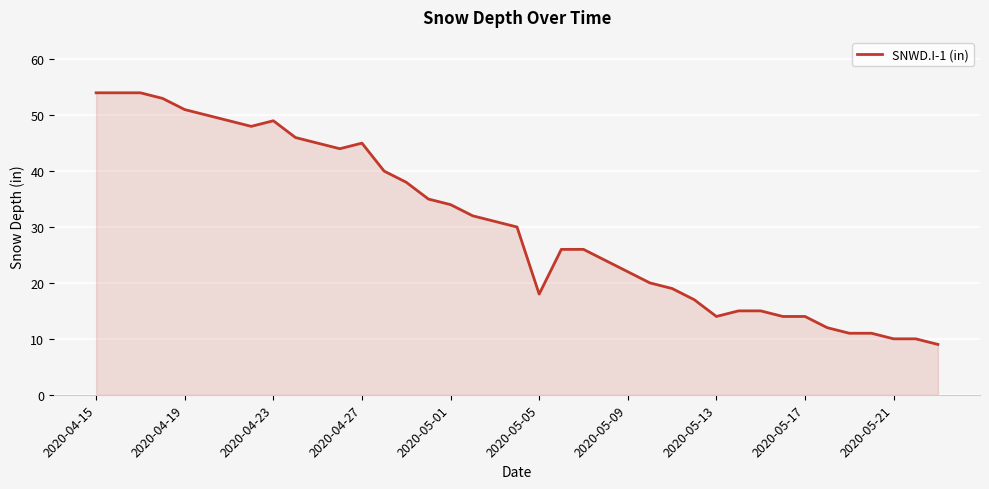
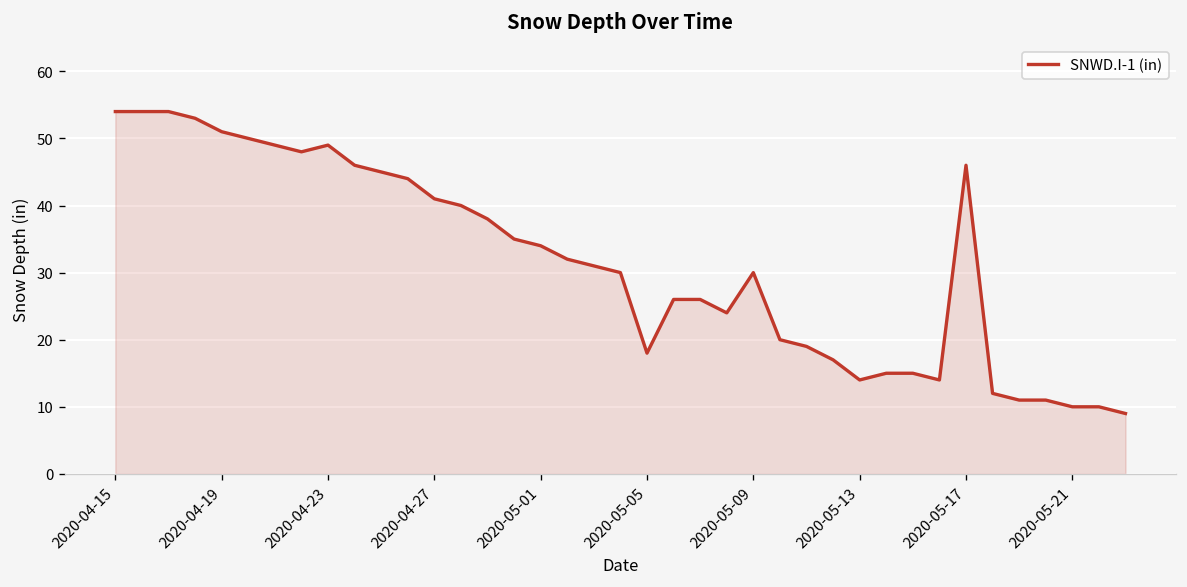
2020-04-27: 45 -> 41
2020-05-09: 22 -> 30
2020-05-17: 14 -> 46
